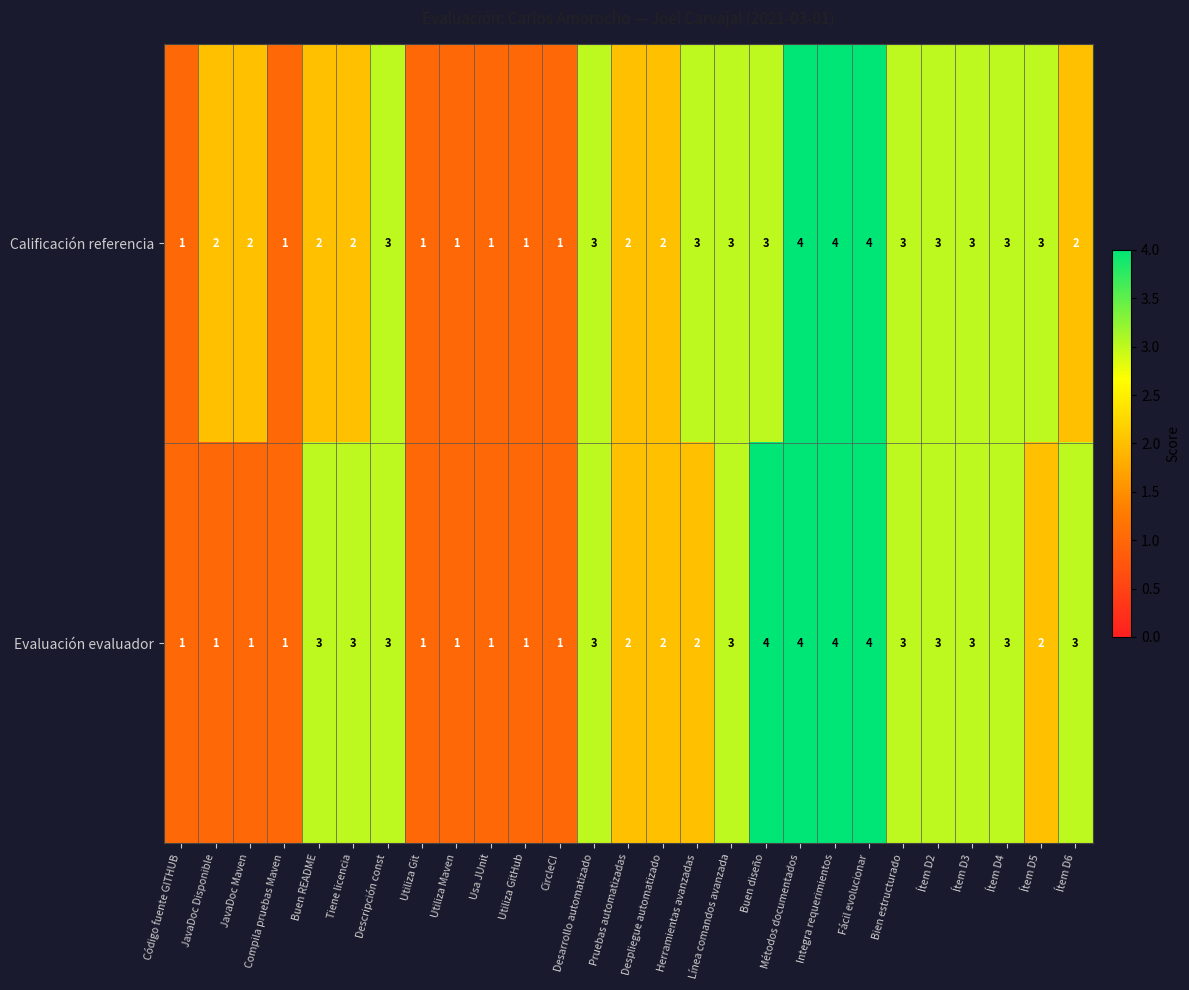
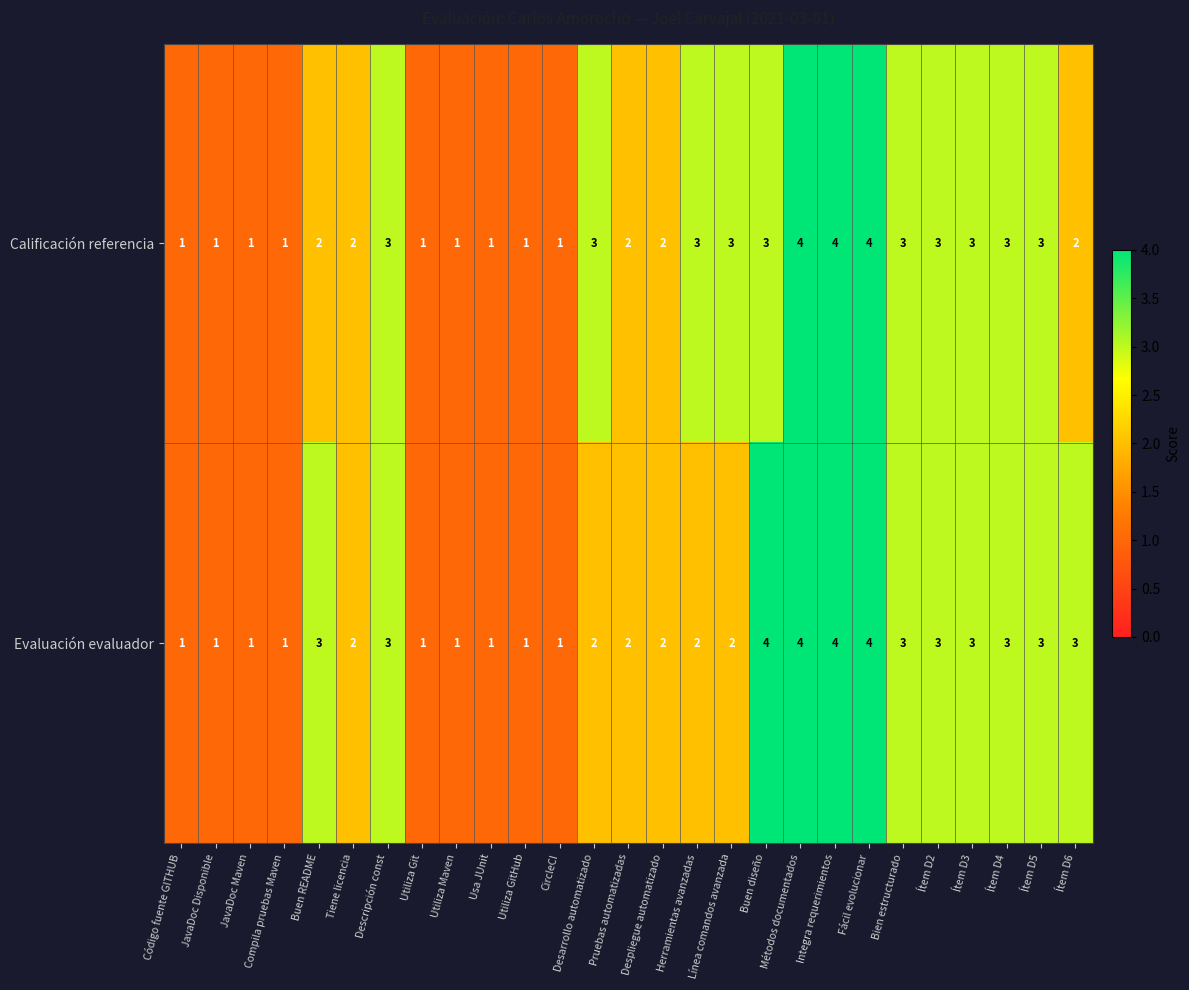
Calificación referencia, JavaDoc Disponible: 2 -> 1
Calificación referencia, JavaDoc Maven: 2 -> 1
Evaluación evaluador, Tiene licencia: 3 -> 2
Evaluación evaluador, Desarrollo automatizado: 3 -> 2
Evaluación evaluador, Línea comandos avanzada: 3 -> 2
Evaluación evaluador, Ítem D5: 2 -> 3
